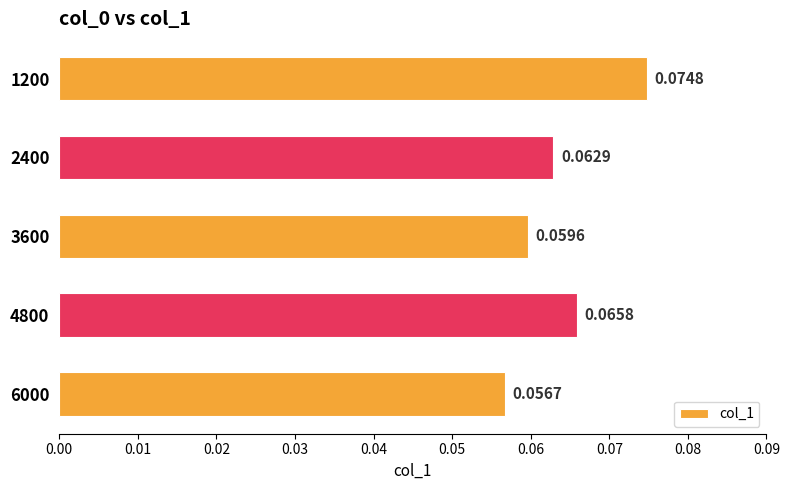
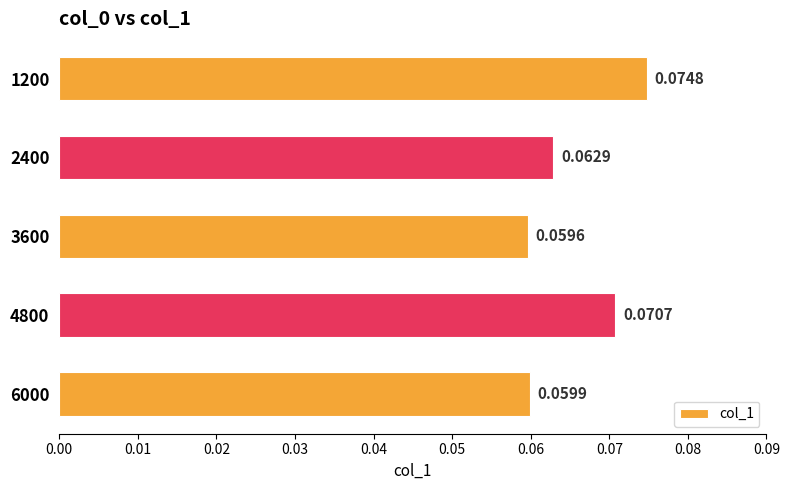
4800: 0.0658 -> 0.0707
6000: 0.0567 -> 0.0599
